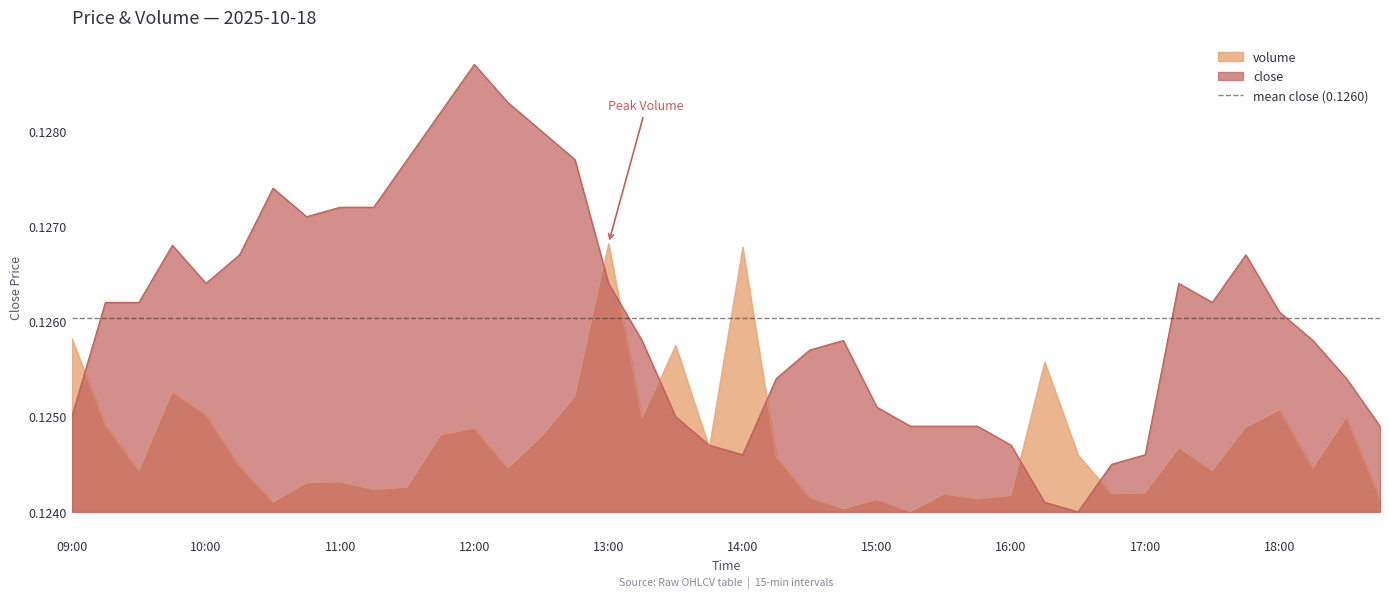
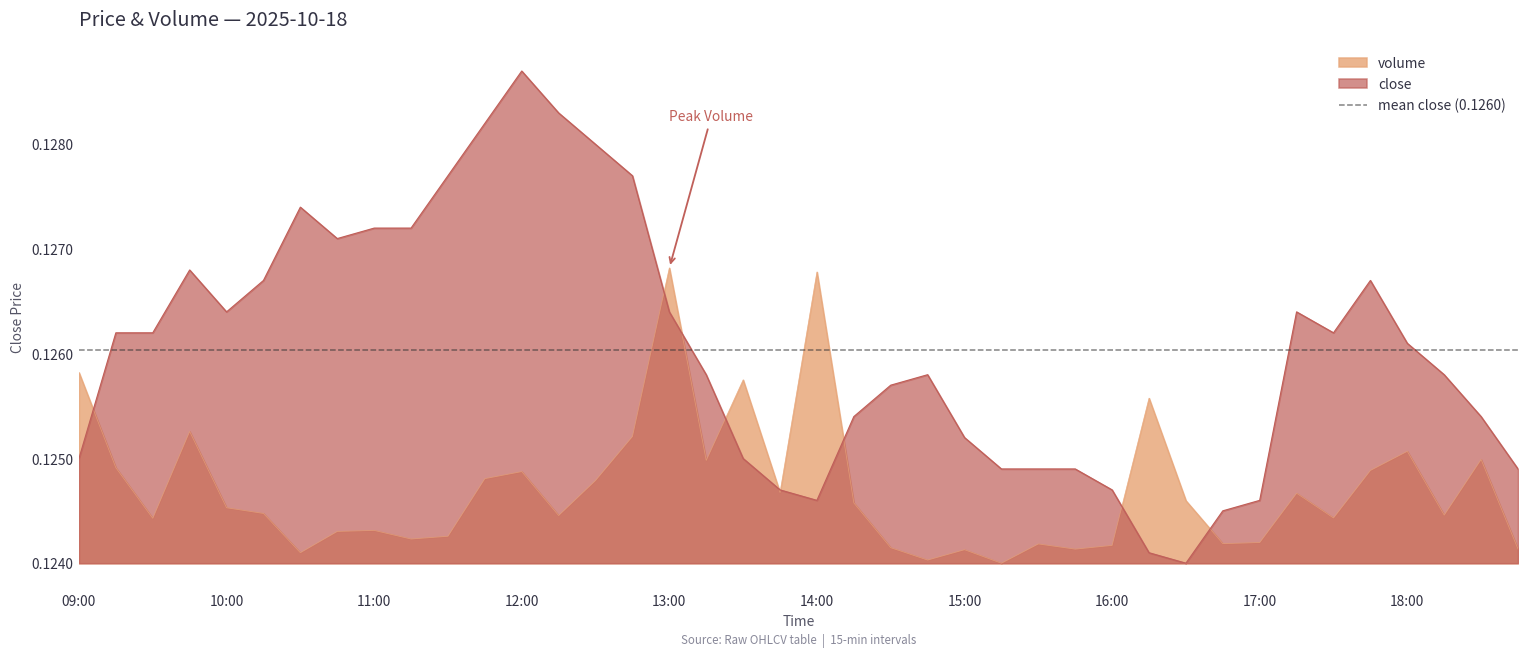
volume, 10:00: 0.1250 -> 0.1245
close, 15:00: 0.1251 -> 0.1252
